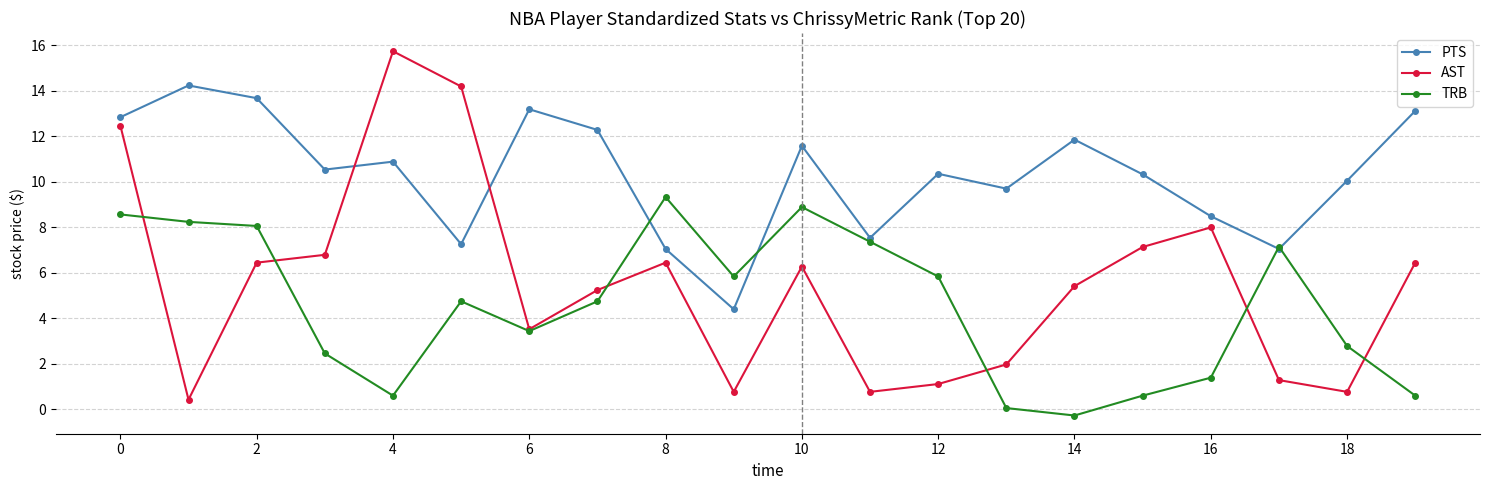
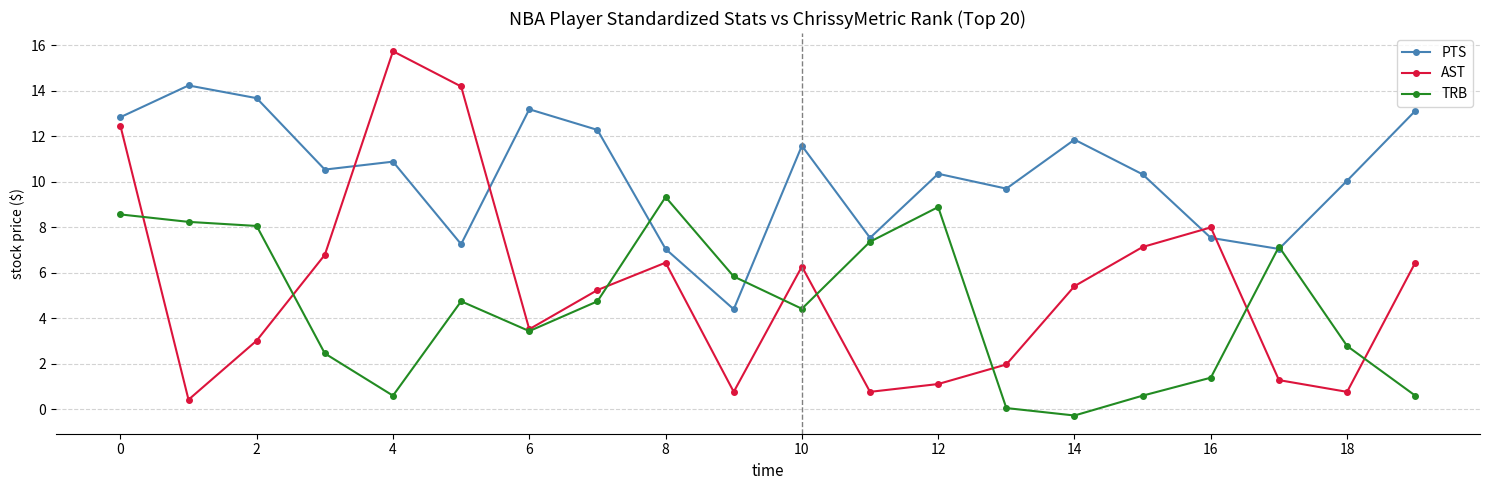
AST, 2: 6.4 -> 3.0
TRB, 10: 8.9 -> 4.4
TRB, 12: 5.8 -> 8.9
PTS, 16: 8.5 -> 7.5
